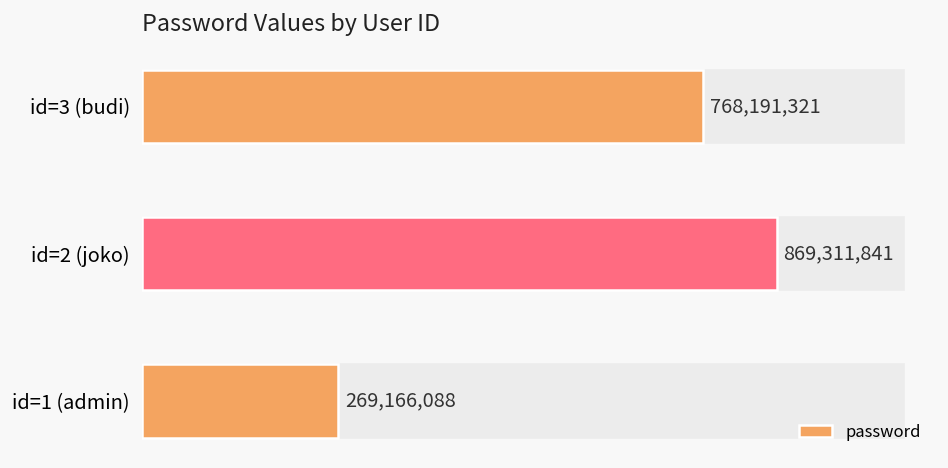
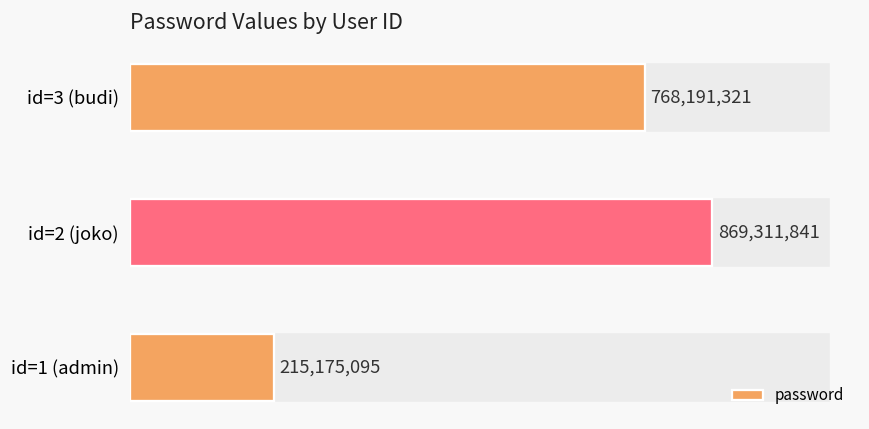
id=1 (admin): 269,166,088 -> 215,175,095
